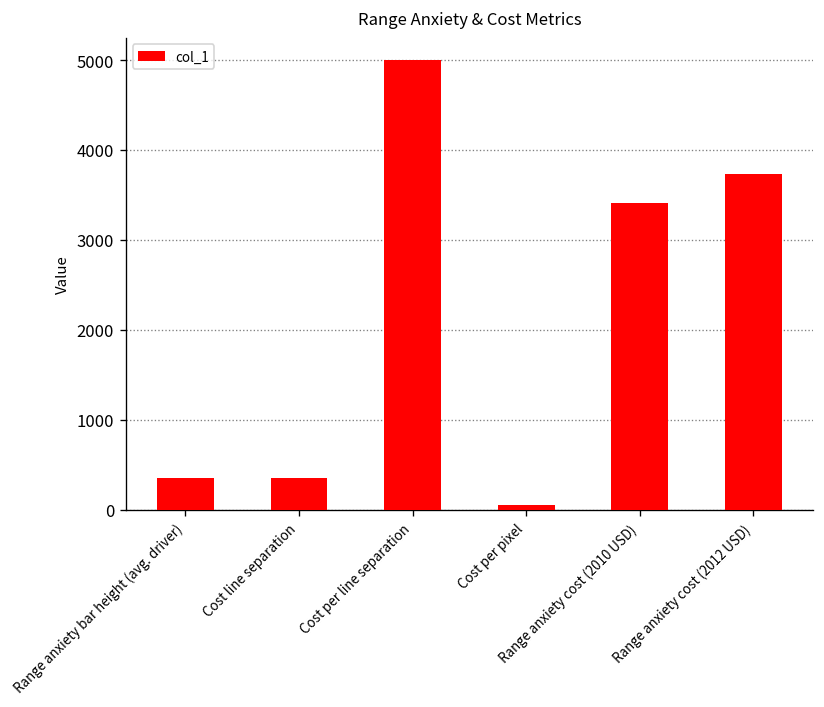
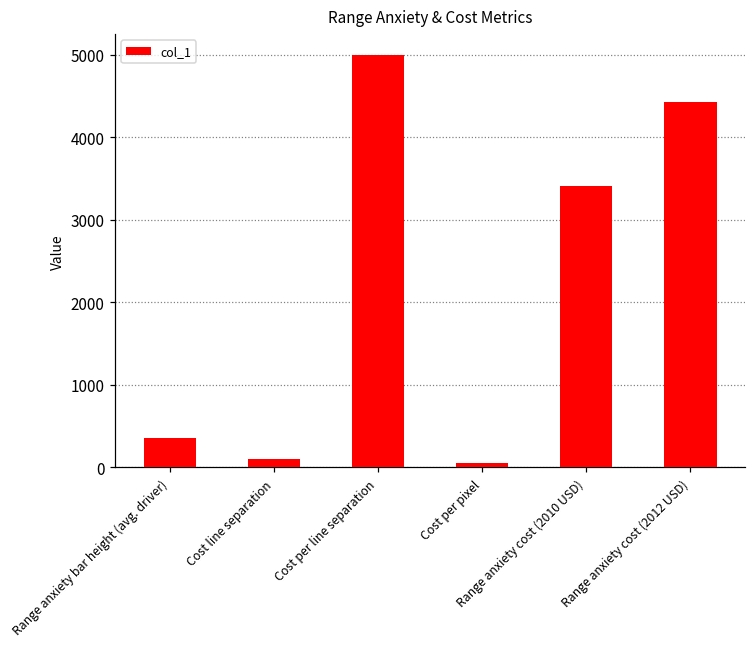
Cost line separation: 400 -> 100
Range anxiety cost (2012 USD): 3700 -> 4400
